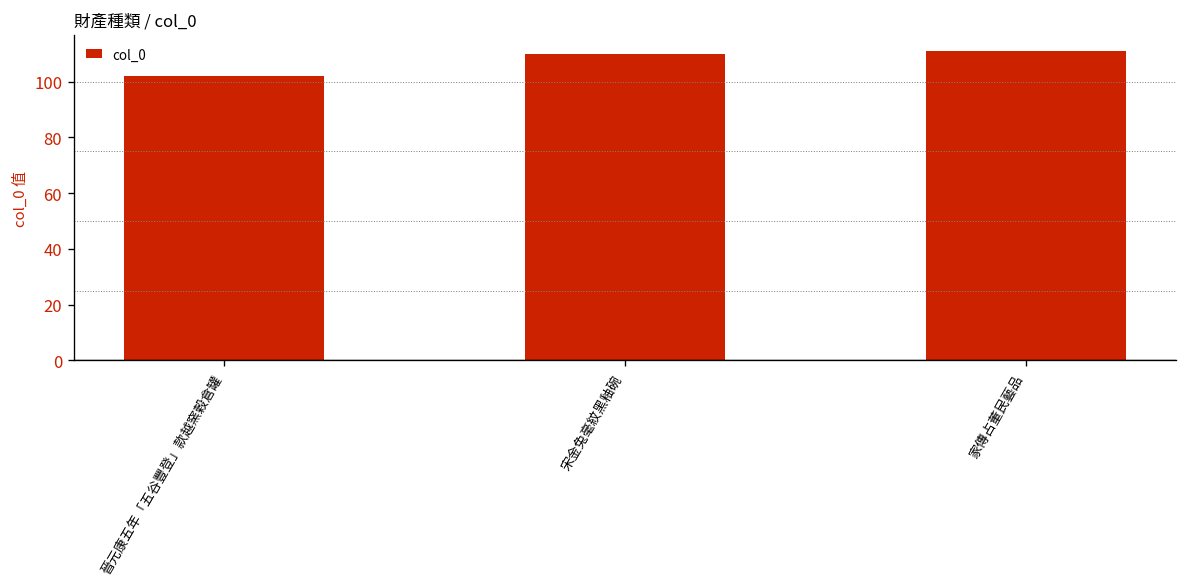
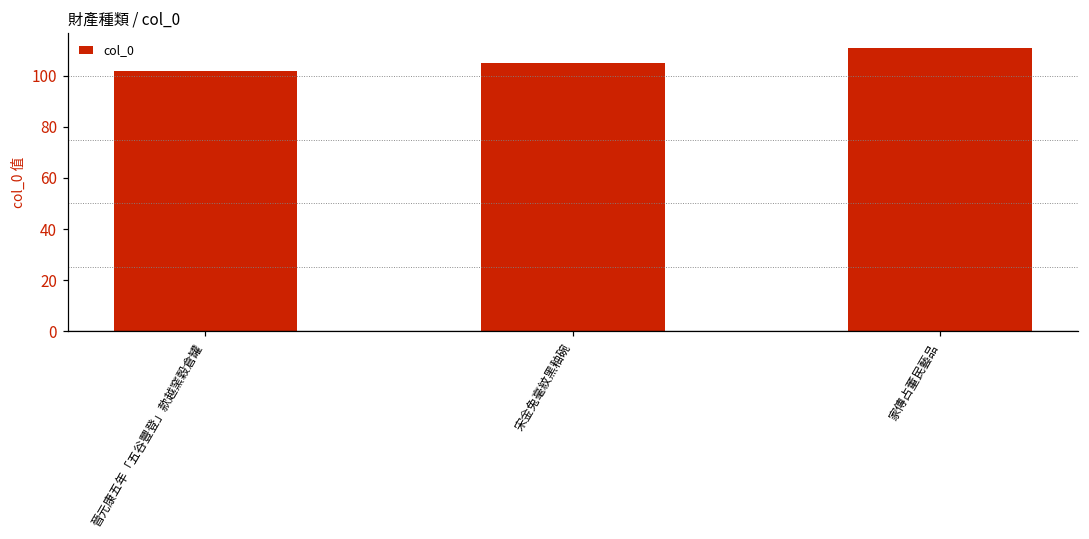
宋金兔毫紋黑釉碗: 110 -> 105
